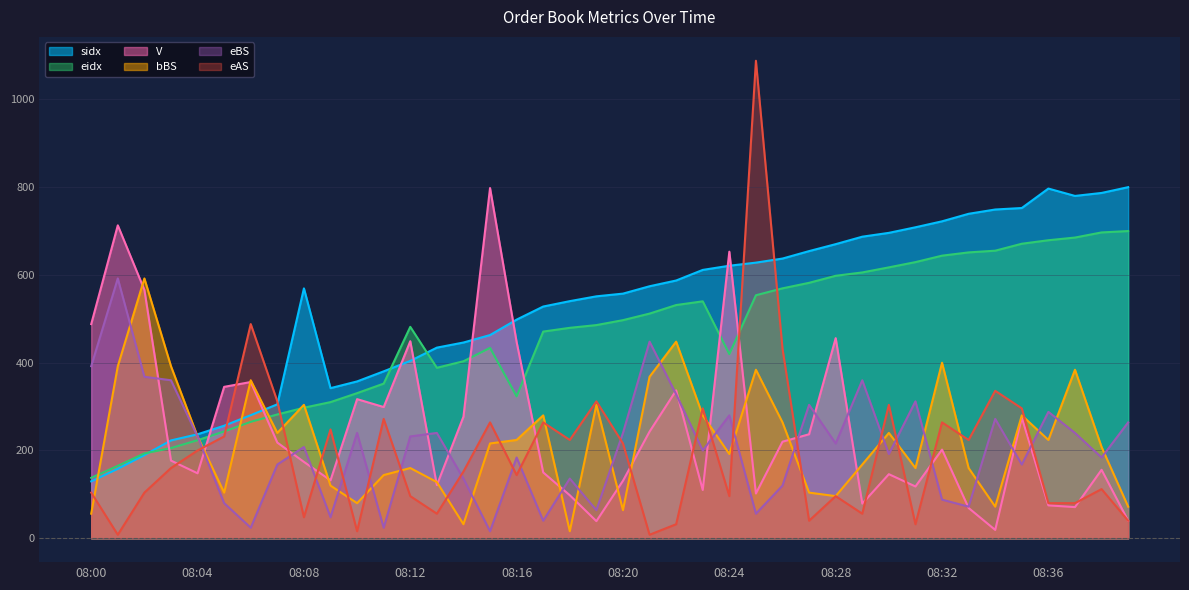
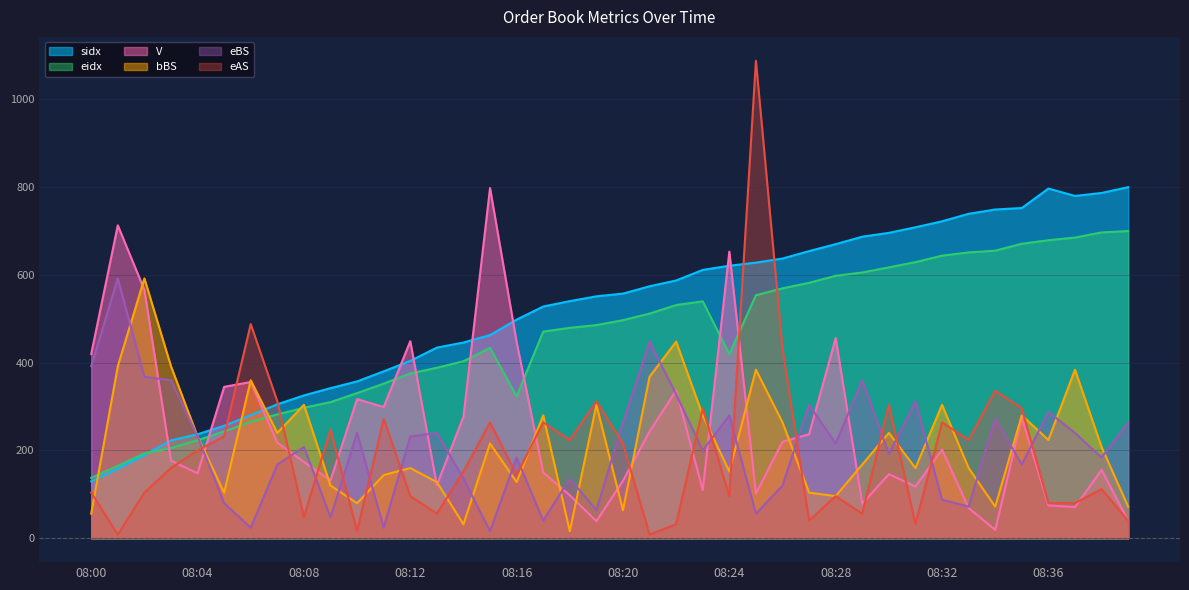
V, 08:00: 490 -> 420
sidx, 08:08: 570 -> 330
eidx, 08:12: 480 -> 380
bBS, 08:16: 220 -> 130
eBS, 08:20: 240 -> 260
bBS, 08:24: 190 -> 150
bBS, 08:32: 400 -> 300
